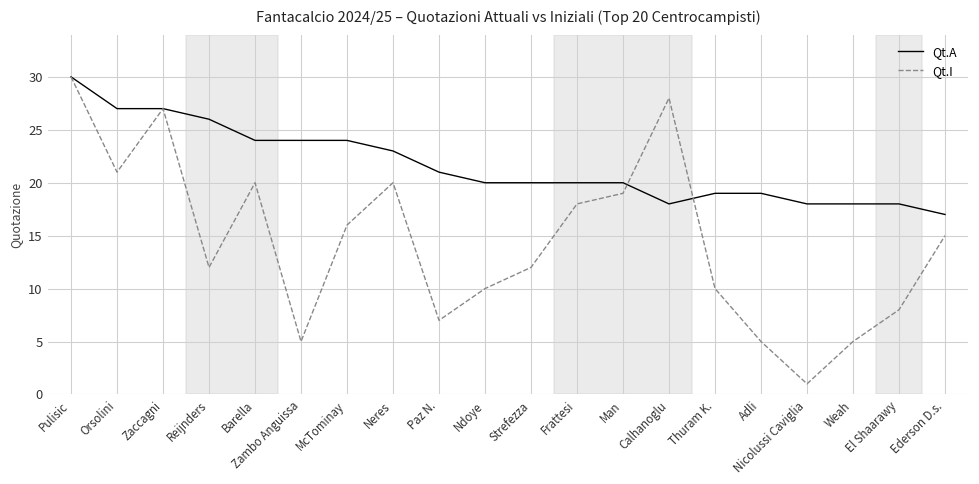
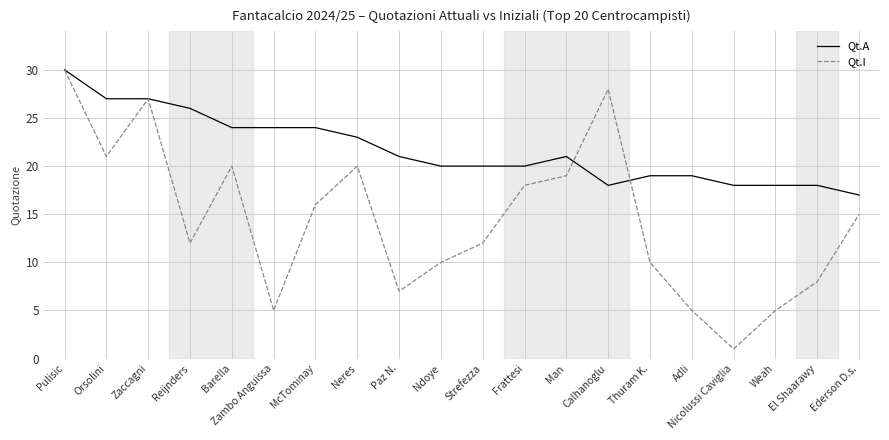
Qt.A, Man: 20 -> 21
